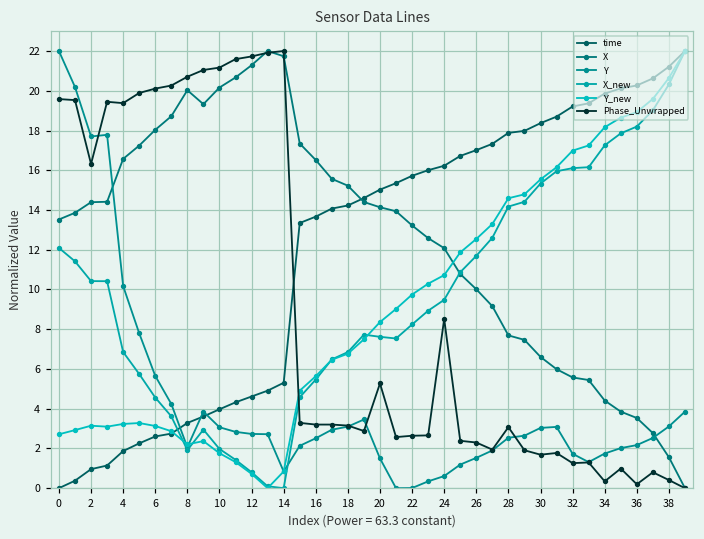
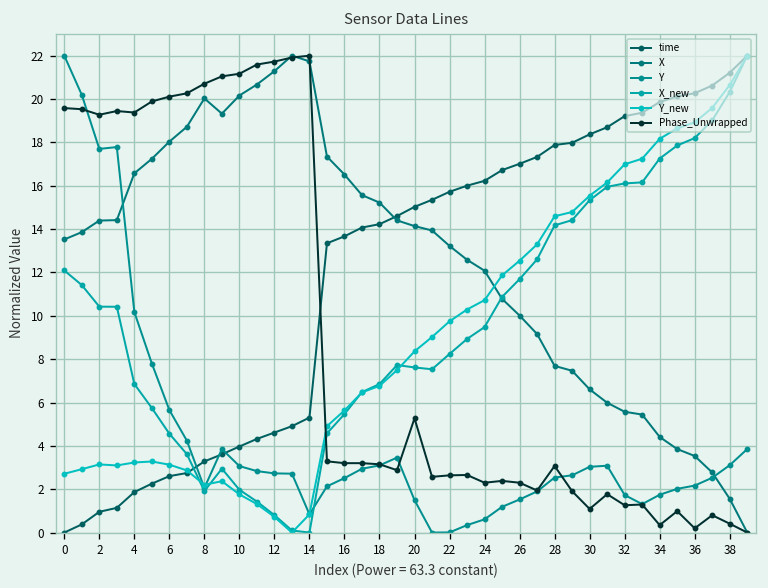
Phase_Unwrapped, 2: 16.3 -> 19.3
Phase_Unwrapped, 24: 8.5 -> 2.3
Phase_Unwrapped, 30: 1.7 -> 1.1
